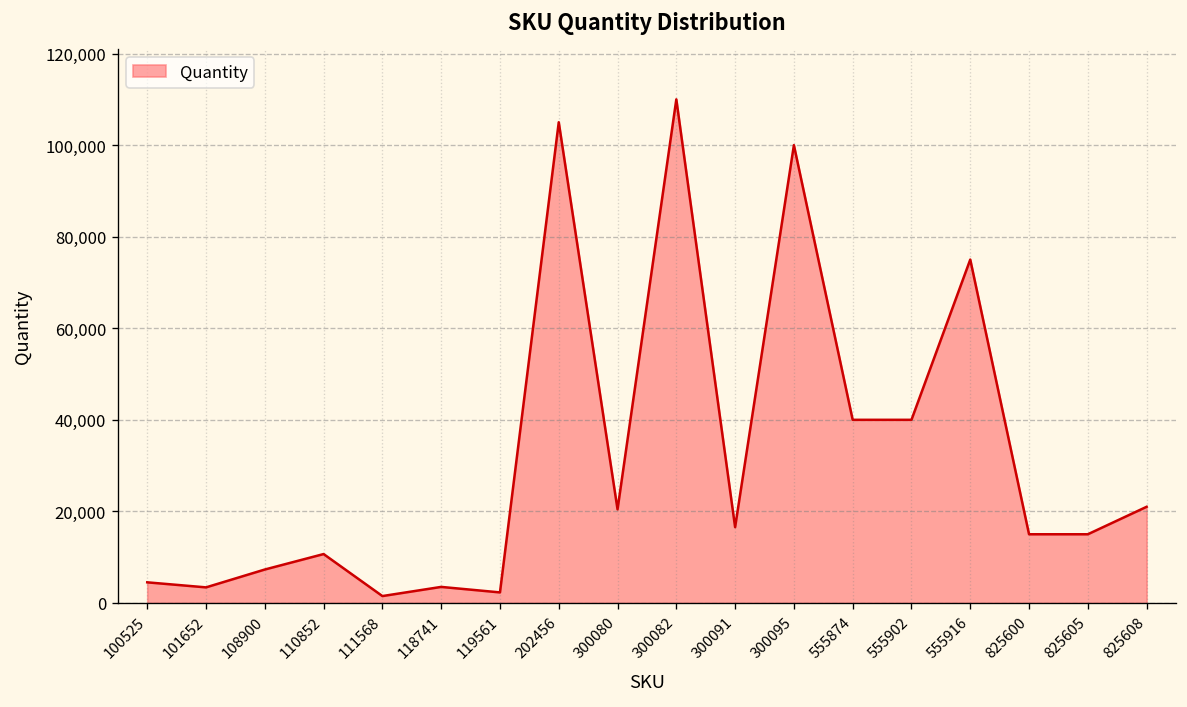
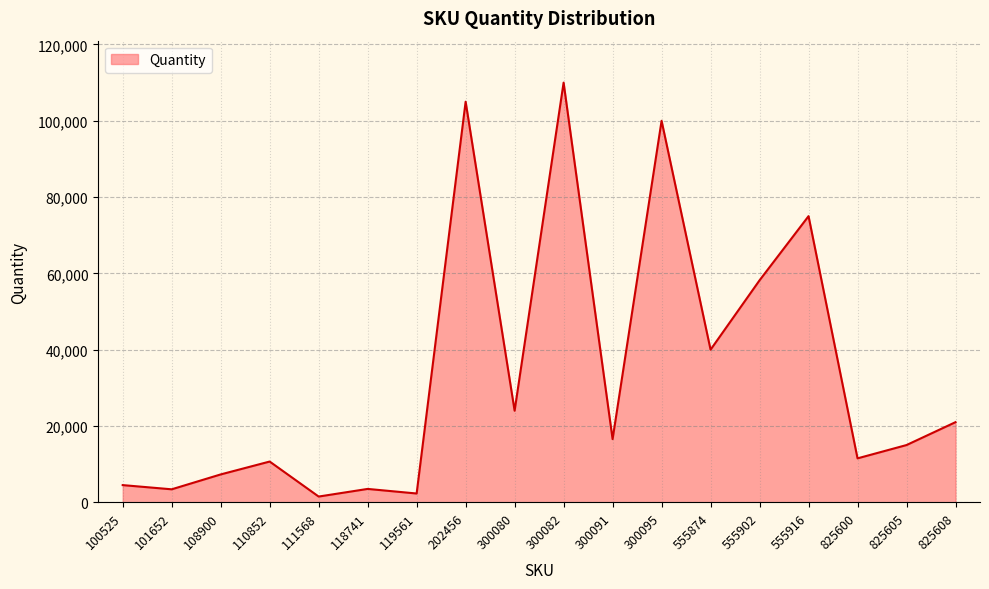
300080: 20,000 -> 24,000
555902: 40,000 -> 58,000
825600: 15,000 -> 12,000
